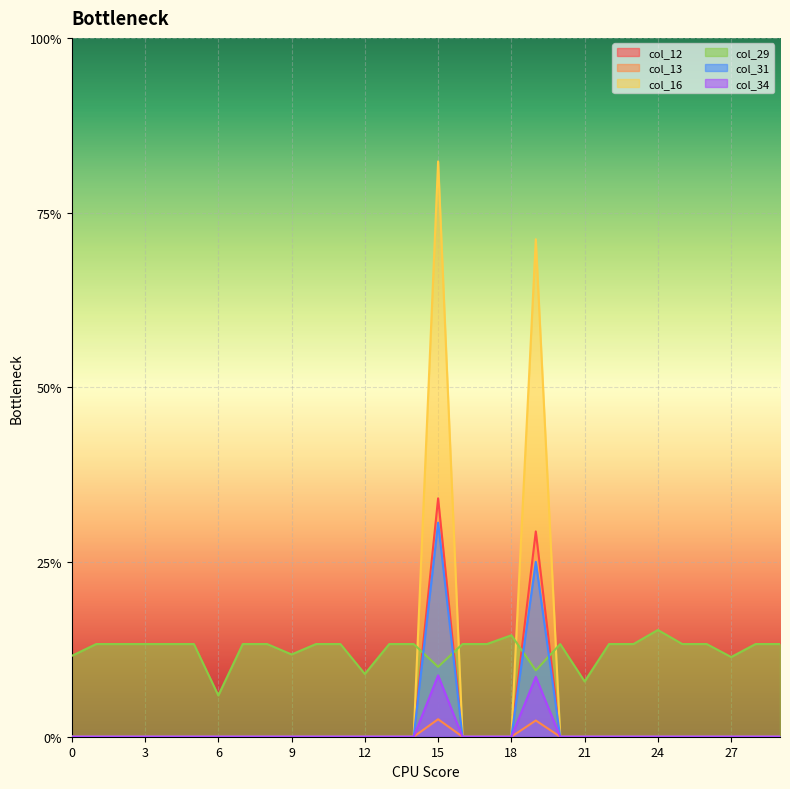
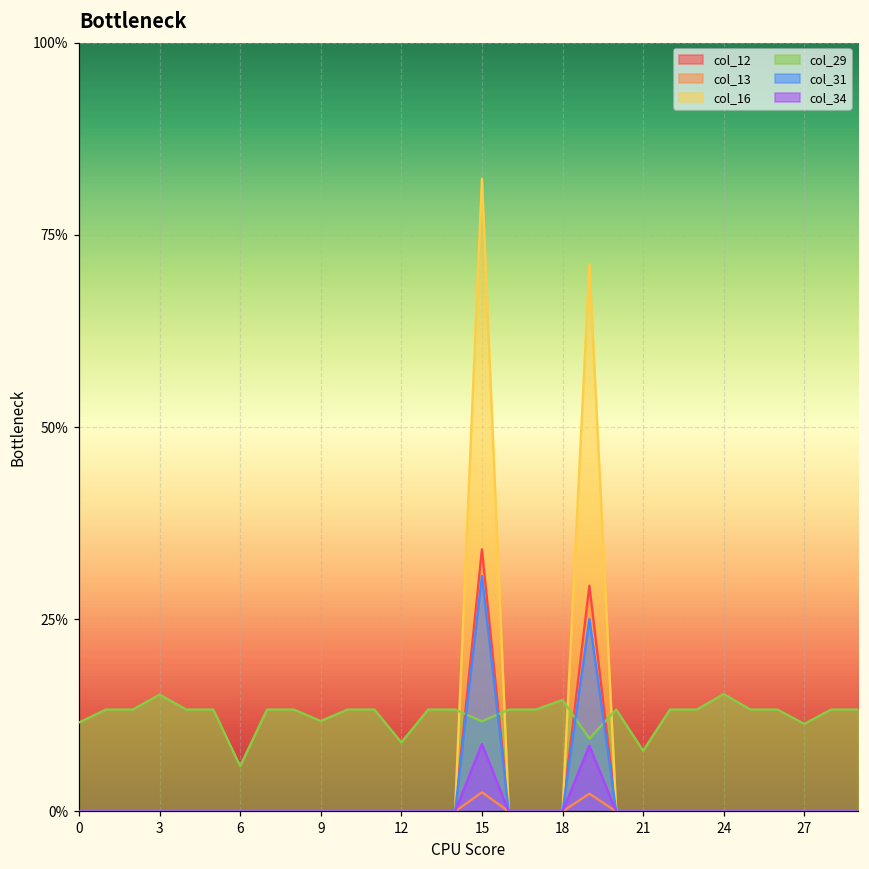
col_29, 3: 13% -> 15%
col_29, 15: 10% -> 12%
